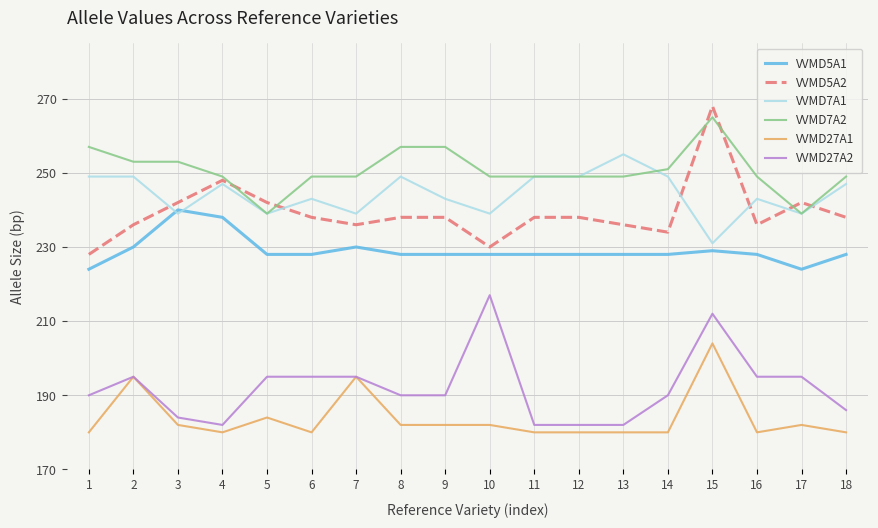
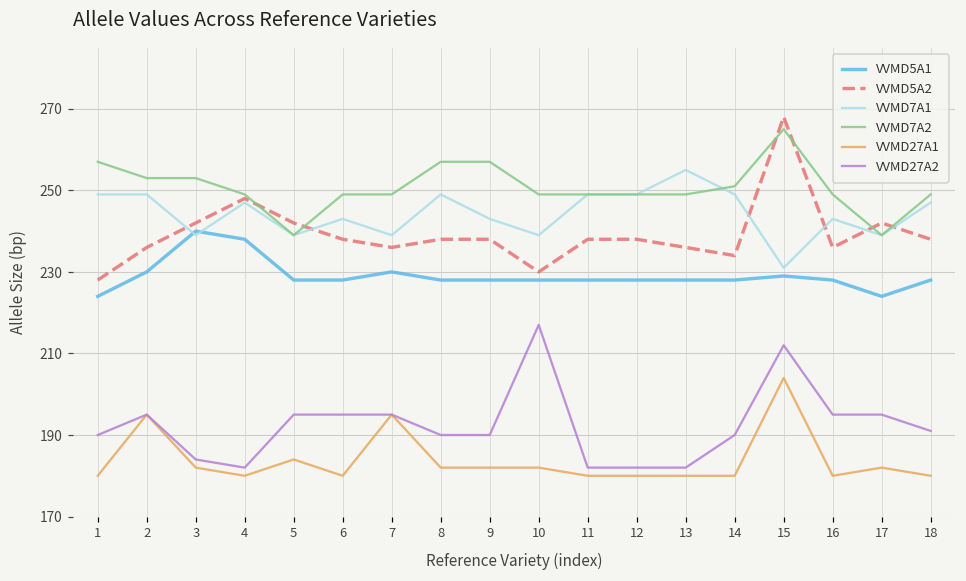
VVMD27A2, 18: 186 -> 191
